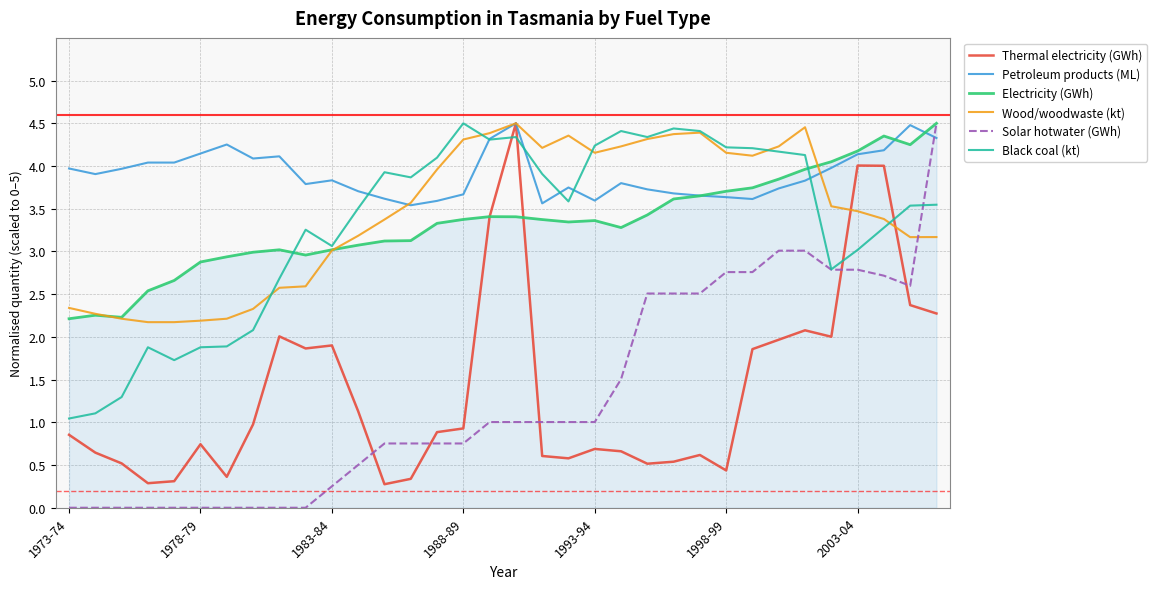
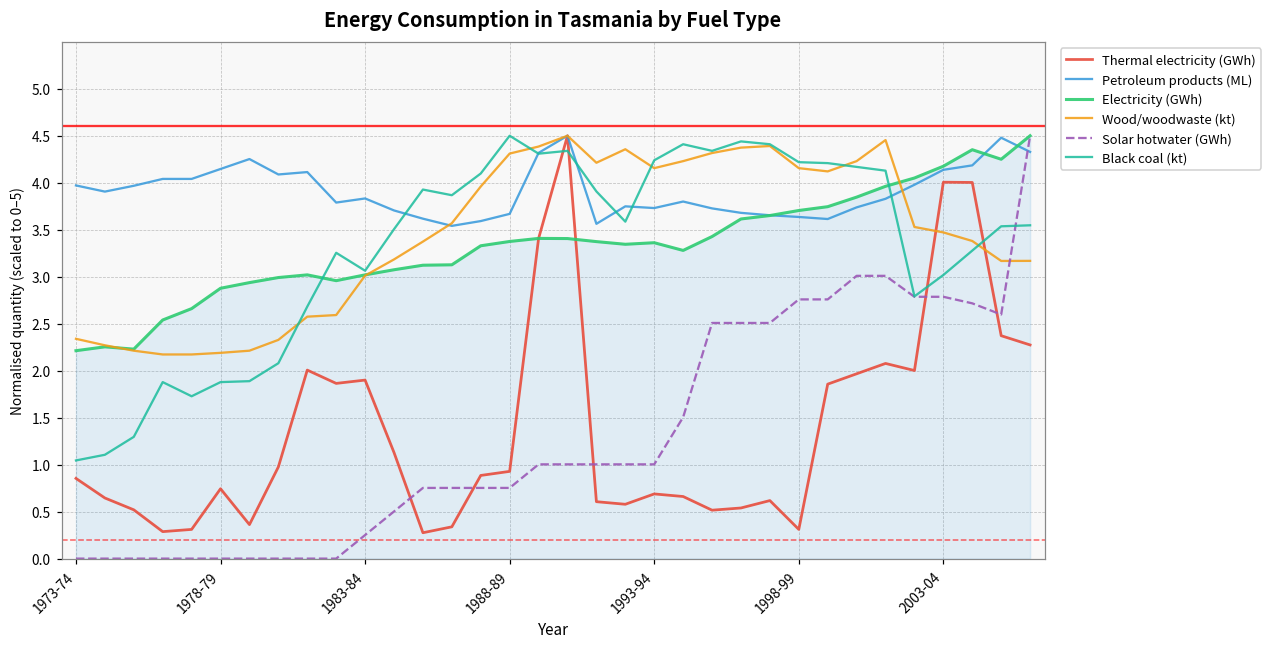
Petroleum products (ML), 1993-94: 3.6 -> 3.7
Thermal electricity (GWh), 1998-99: 0.4 -> 0.3
